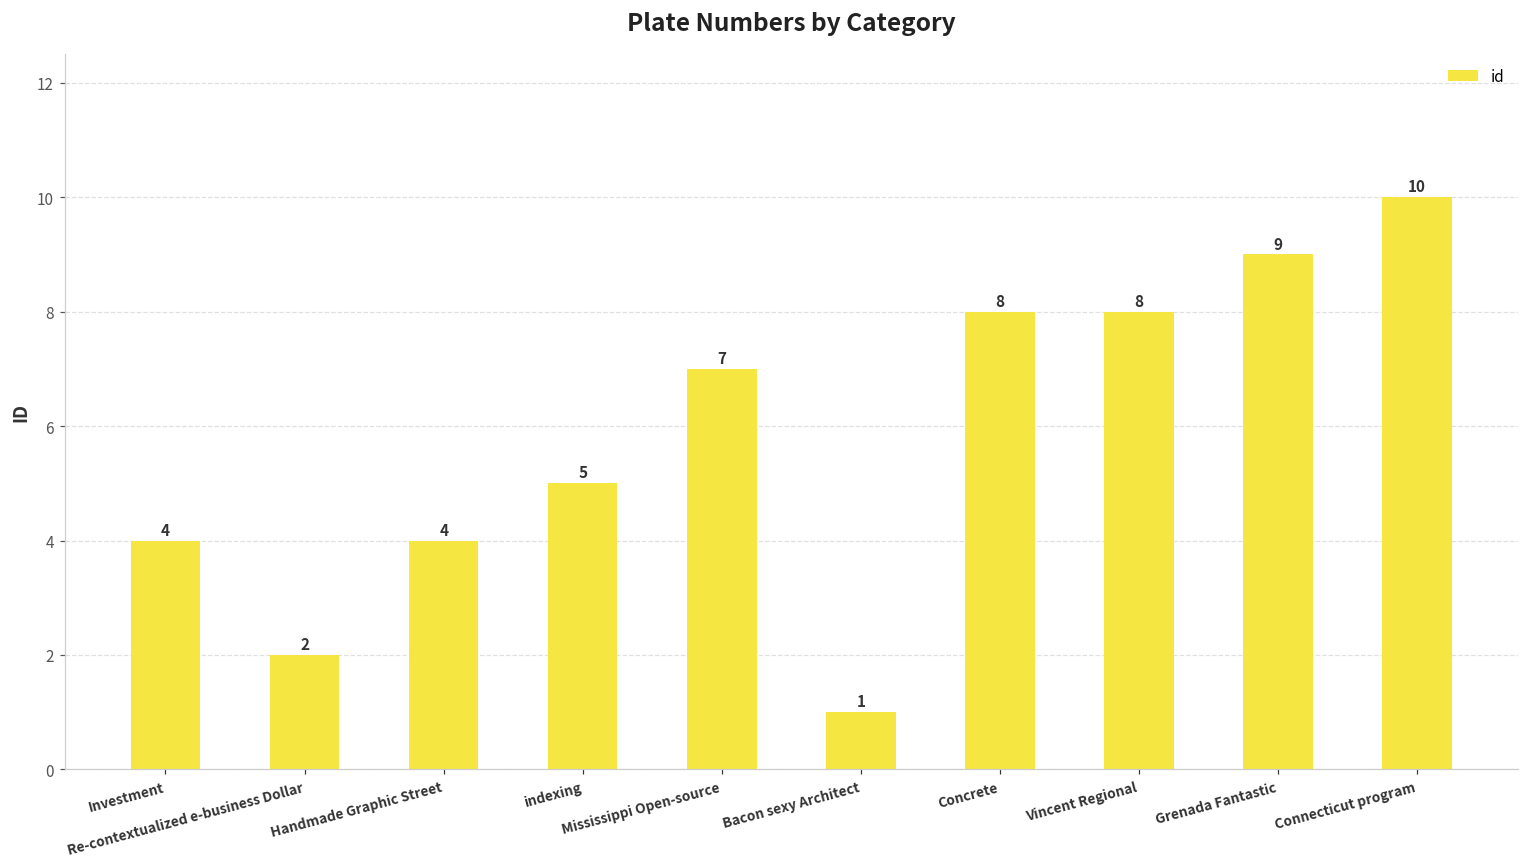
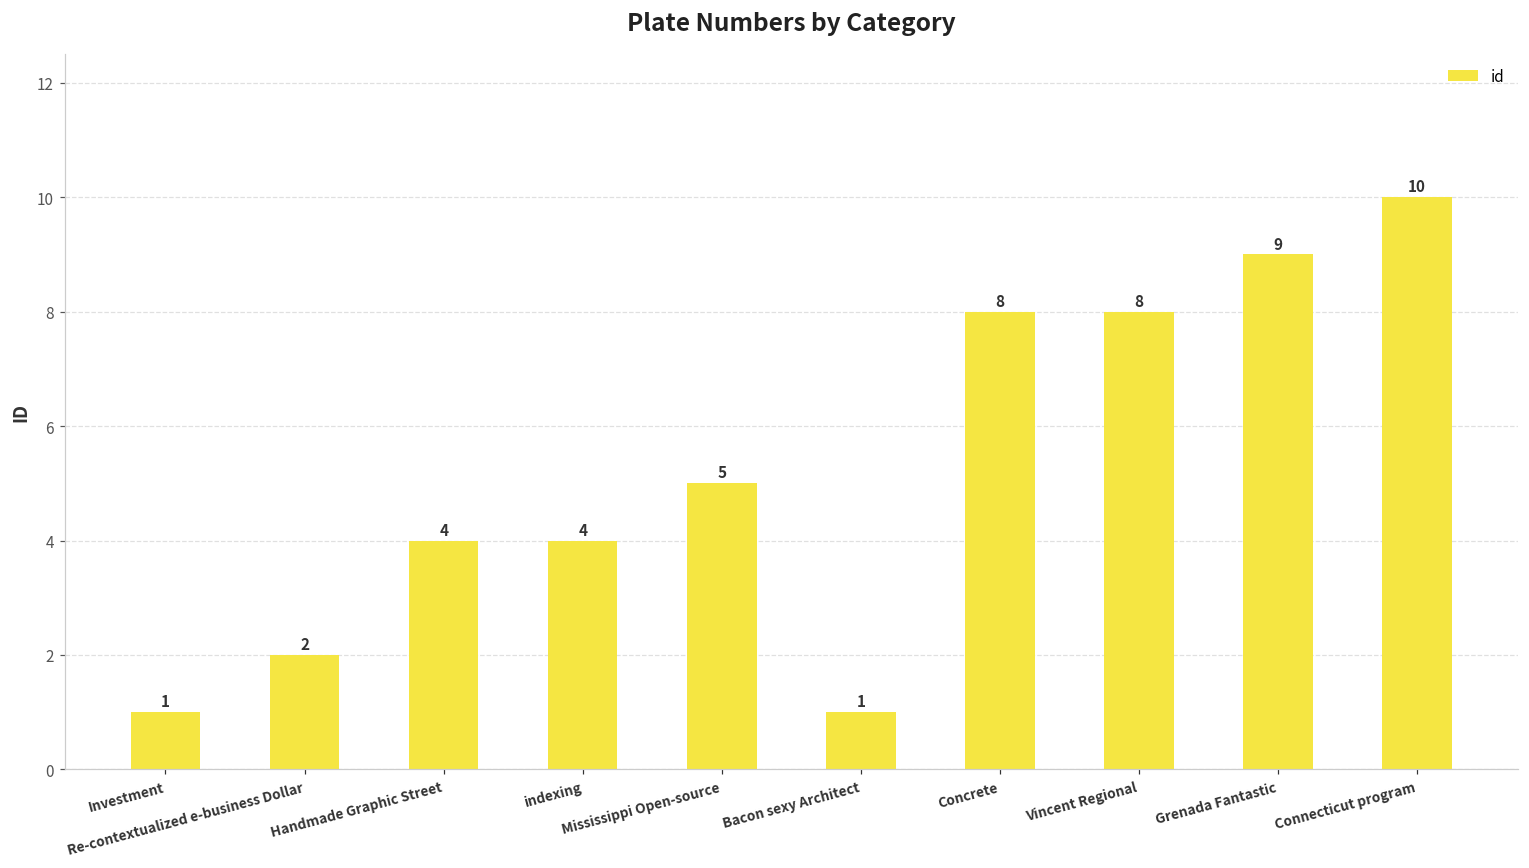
Investment: 4 -> 1
indexing: 5 -> 4
Mississippi Open-source: 7 -> 5
